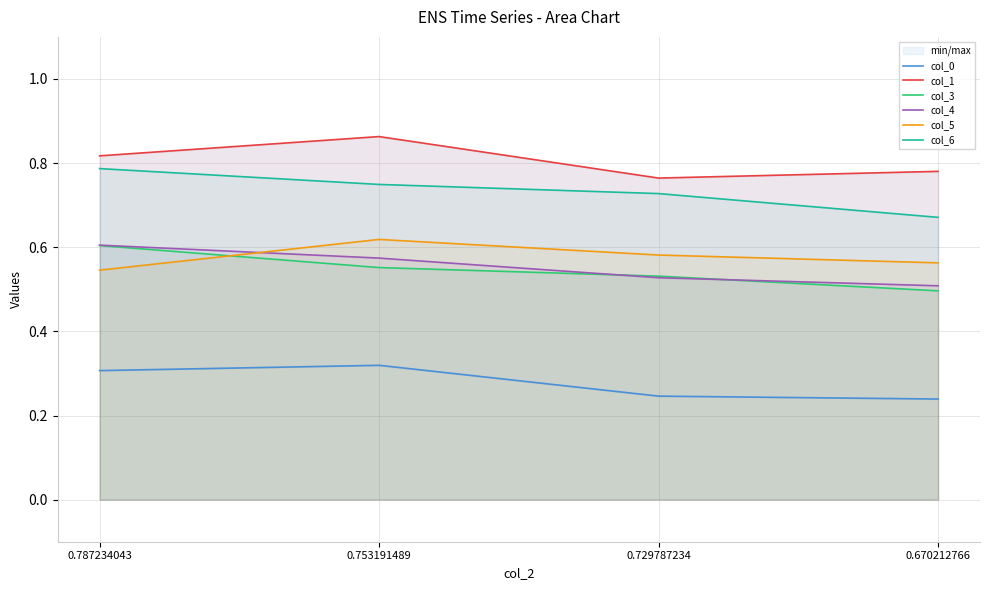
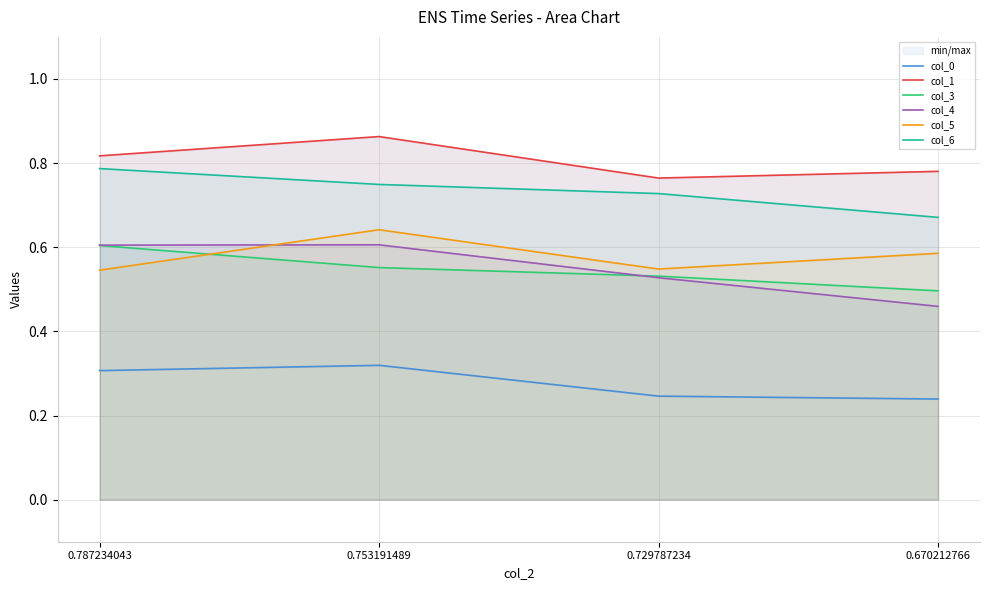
col_4, 0.753191489: 0.57 -> 0.61
col_5, 0.753191489: 0.62 -> 0.64
col_5, 0.729787234: 0.58 -> 0.55
col_4, 0.670212766: 0.51 -> 0.46
col_5, 0.670212766: 0.56 -> 0.59
